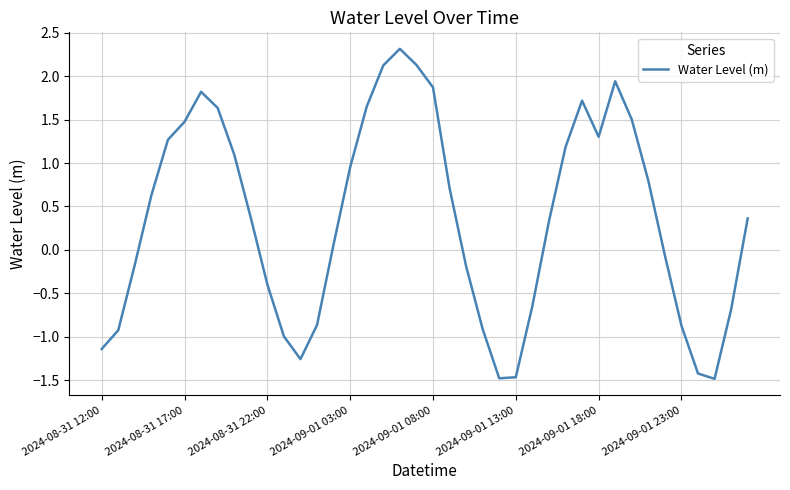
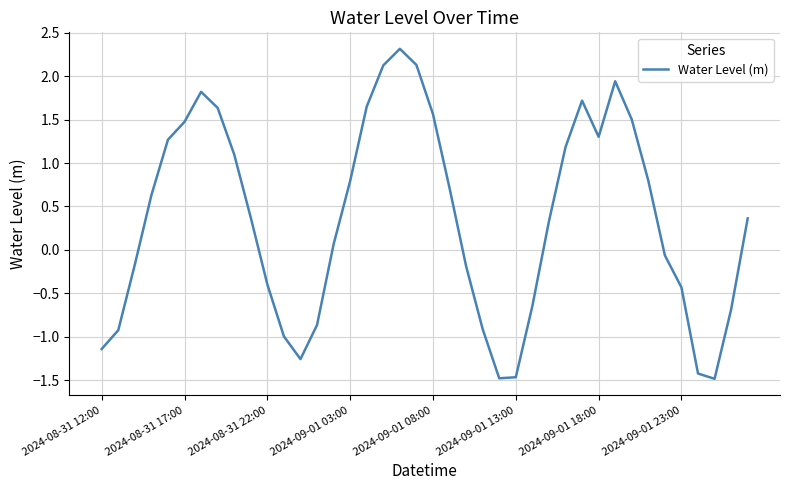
2024-09-01 03:00: 1.0 -> 0.8
2024-09-01 08:00: 1.9 -> 1.6
2024-09-01 23:00: -0.9 -> -0.4
